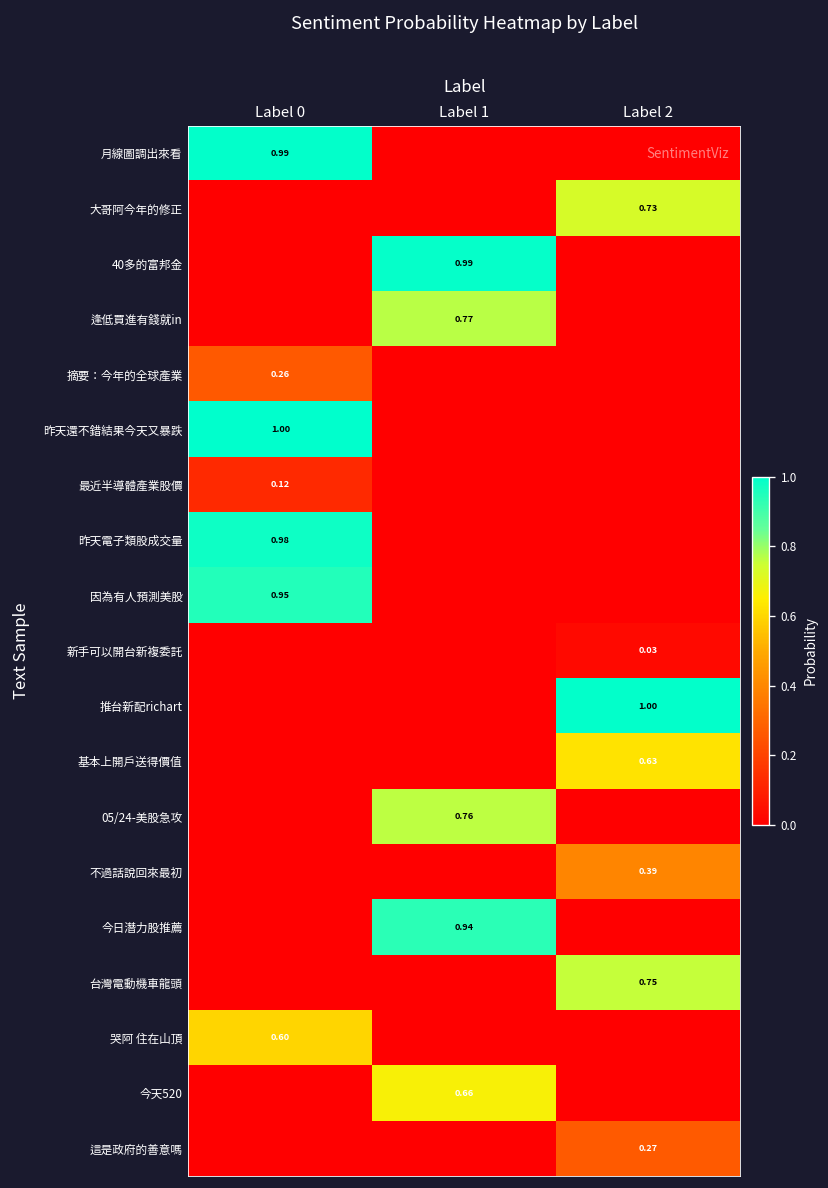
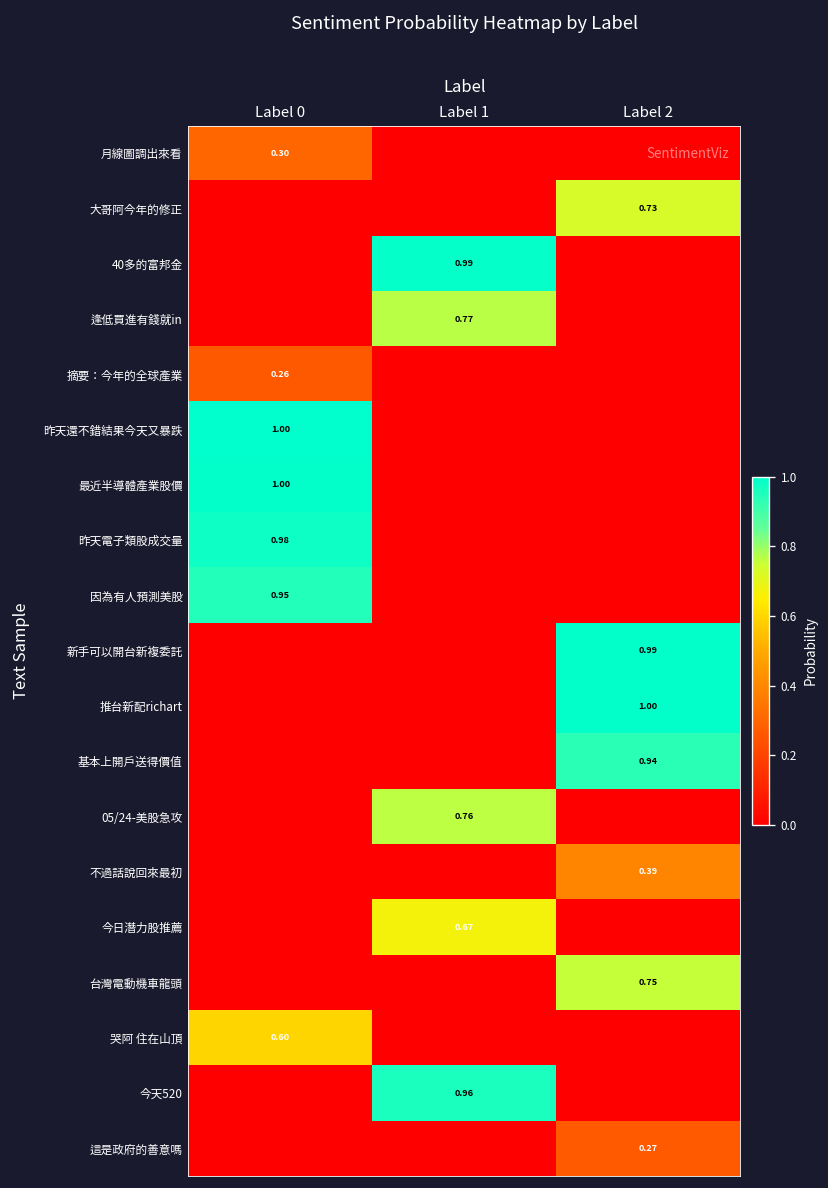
月線圖調出來看, Label 0: 0.99 -> 0.30
最近半導體產業股價, Label 0: 0.12 -> 1.00
新手可以開台新複委託, Label 2: 0.03 -> 0.99
基本上開戶送得價值, Label 2: 0.63 -> 0.94
今日潛力股推薦, Label 1: 0.94 -> 0.67
今天520, Label 1: 0.66 -> 0.96
